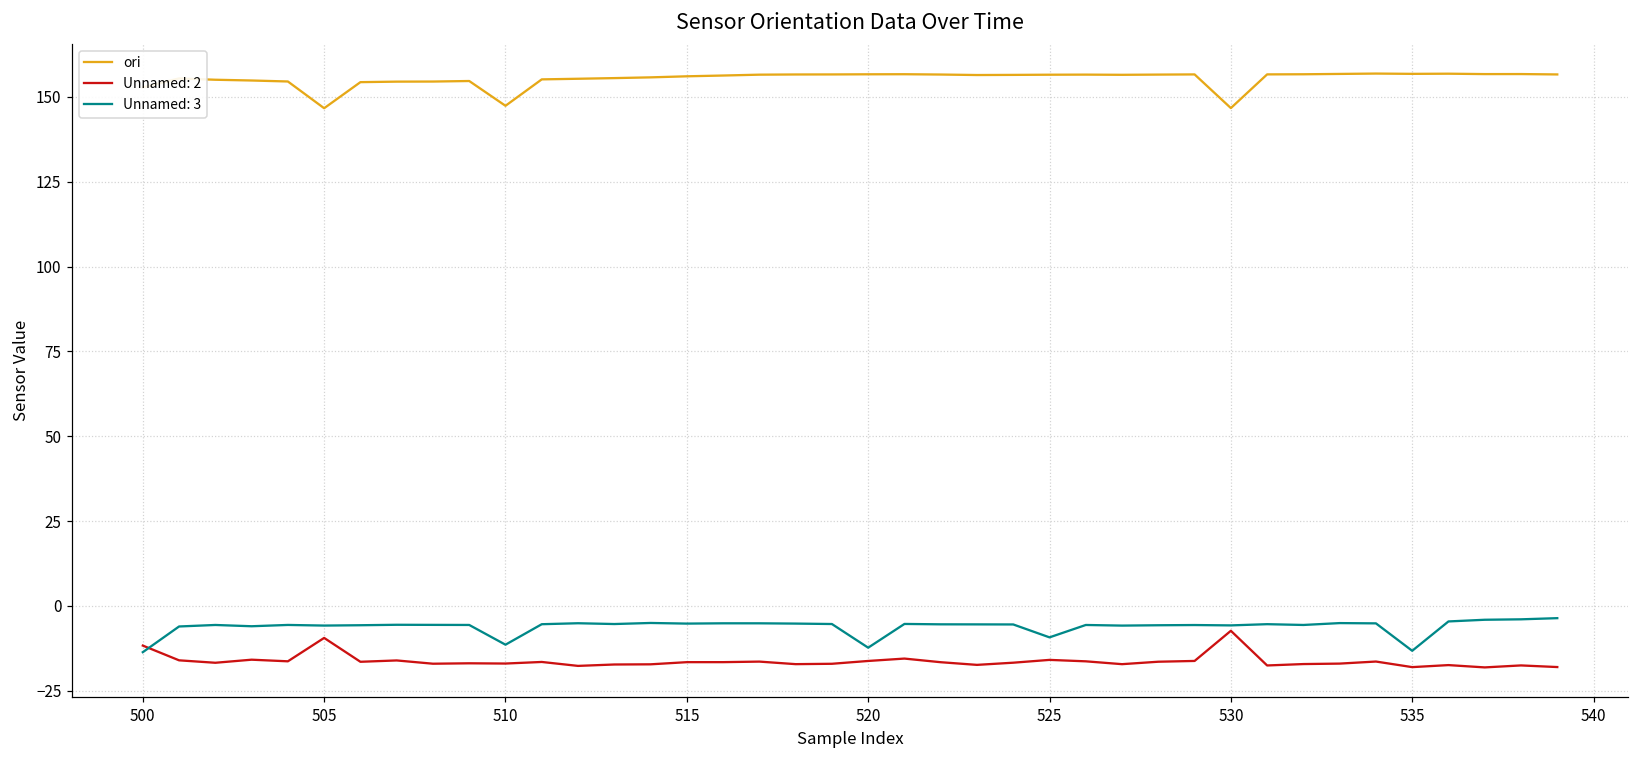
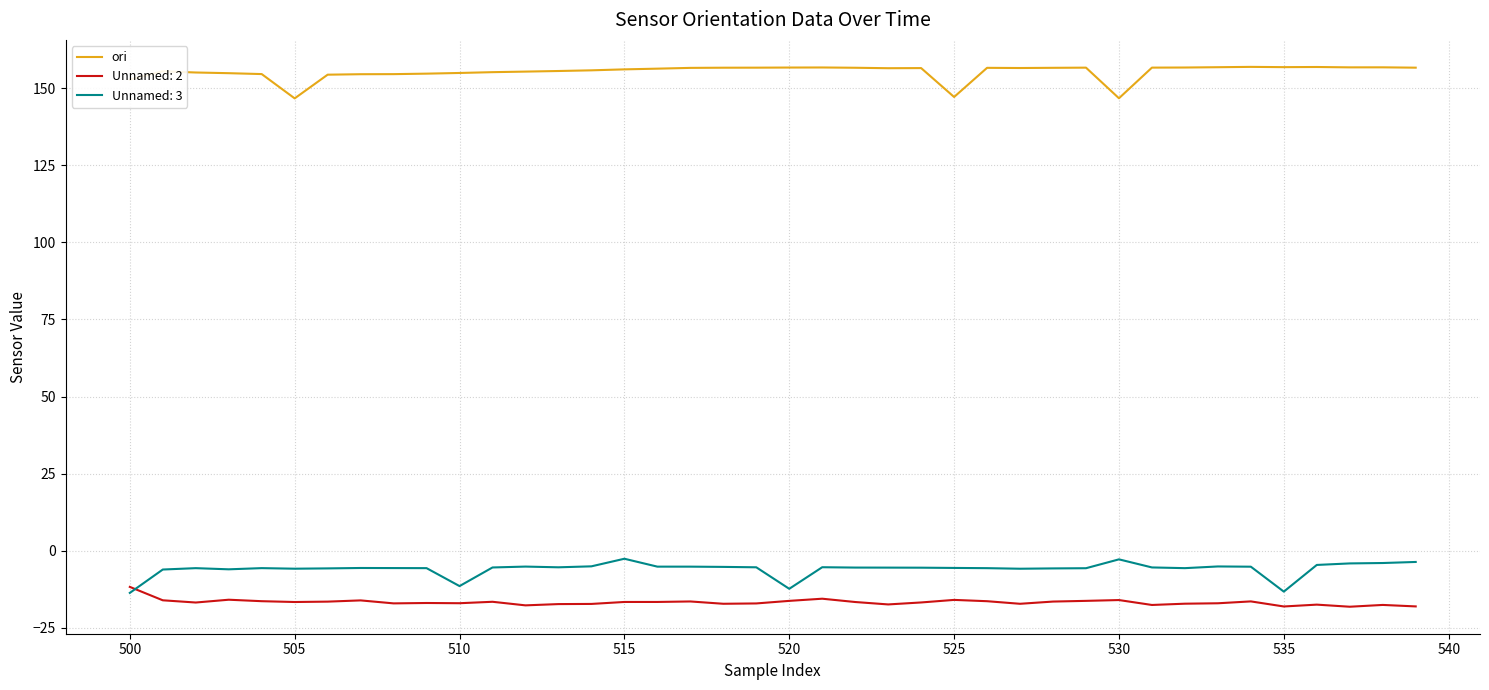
Unnamed: 2, 505: -9 -> -17
ori, 510: 147 -> 155
Unnamed: 3, 515: -5 -> -3
ori, 525: 157 -> 147
Unnamed: 3, 525: -9 -> -6
Unnamed: 2, 530: -7 -> -16
Unnamed: 3, 530: -6 -> -3
